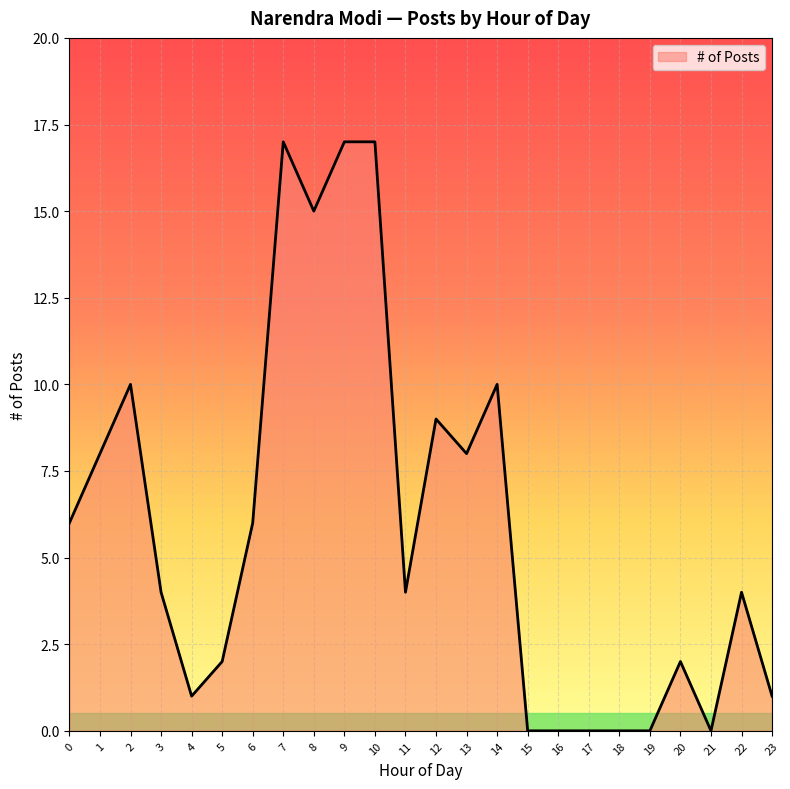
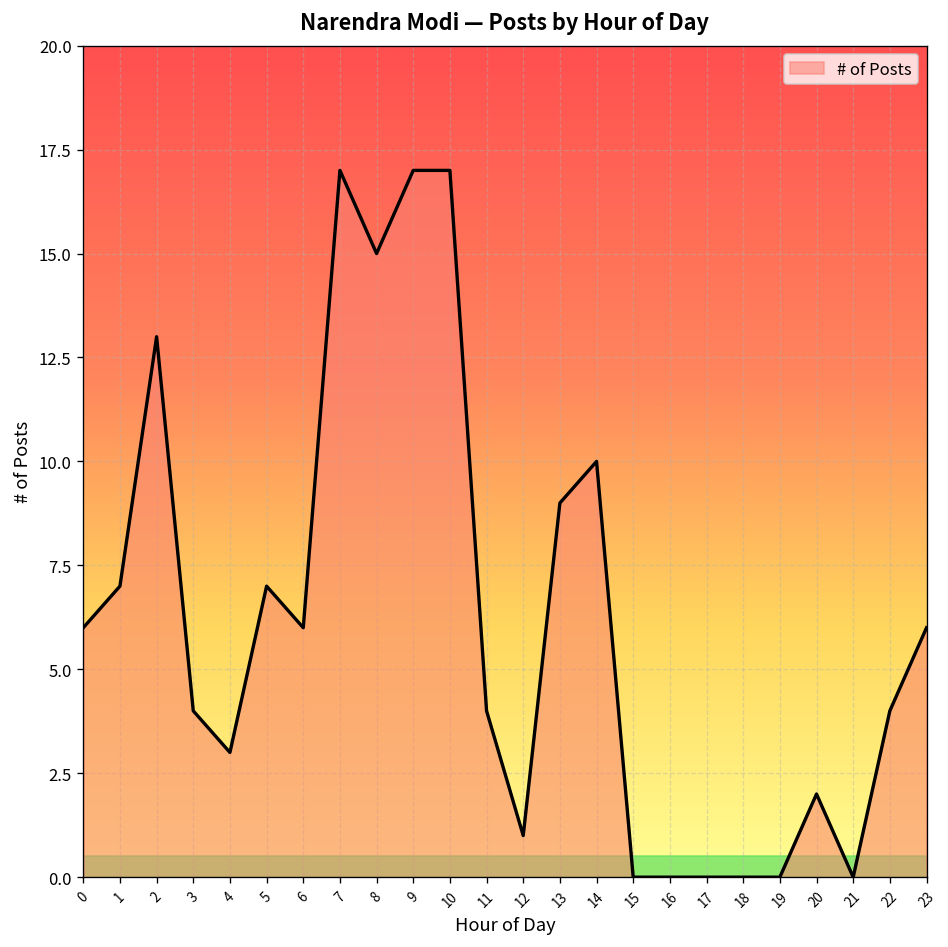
1: 8 -> 7
2: 10 -> 13
4: 1 -> 3
5: 2 -> 7
12: 9 -> 1
13: 8 -> 9
23: 1 -> 6
